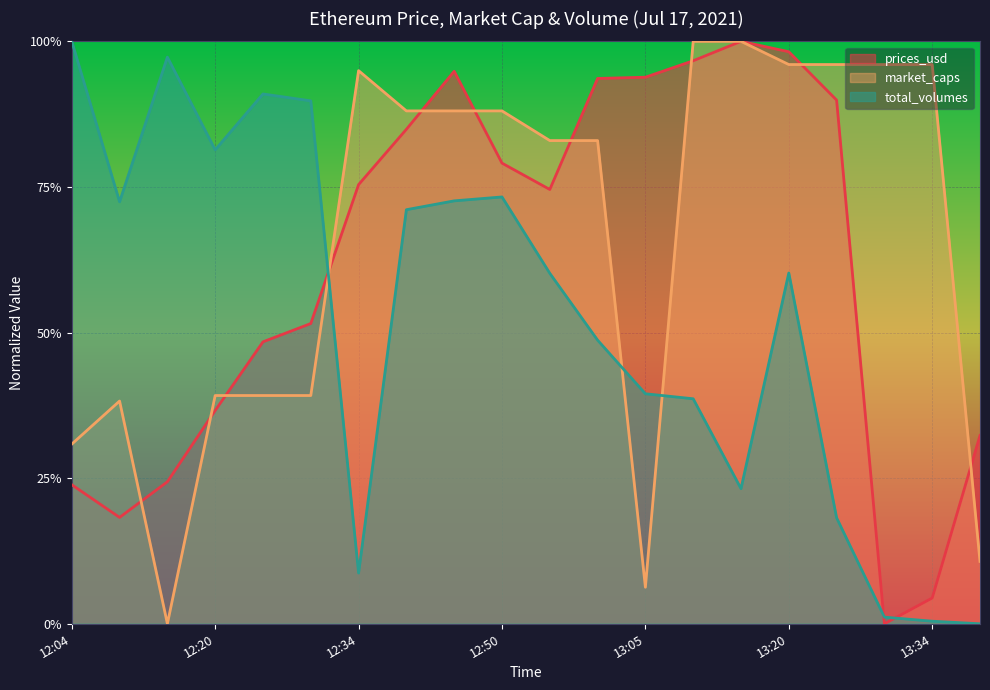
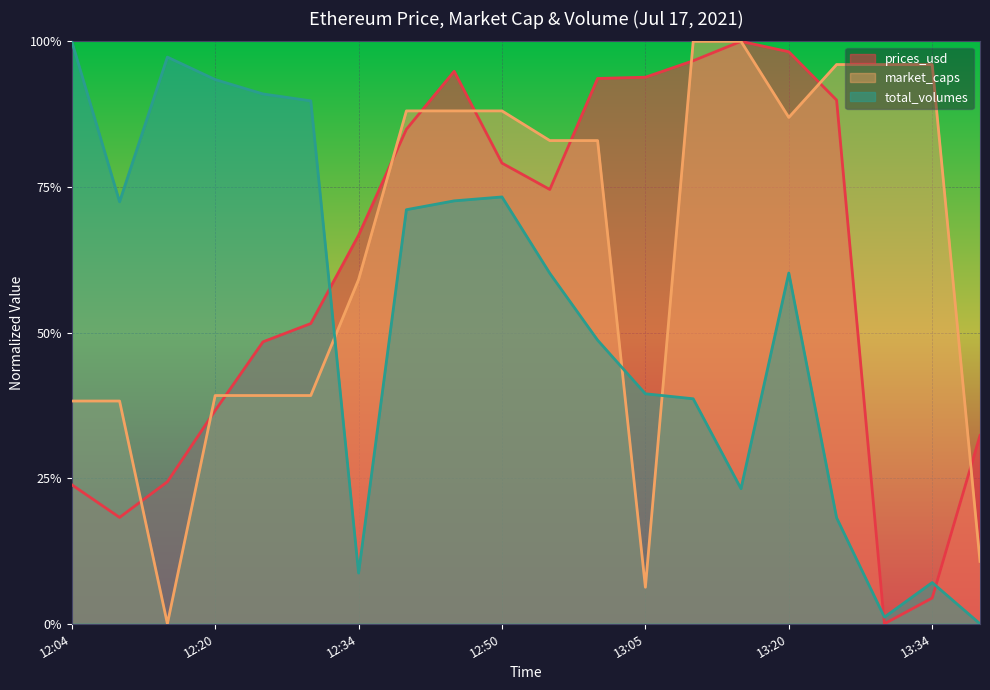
market_caps, 12:04: 31% -> 38%
total_volumes, 12:20: 81% -> 93%
prices_usd, 12:34: 75% -> 67%
market_caps, 12:34: 95% -> 59%
market_caps, 13:20: 96% -> 87%
total_volumes, 13:34: 0% -> 7%
